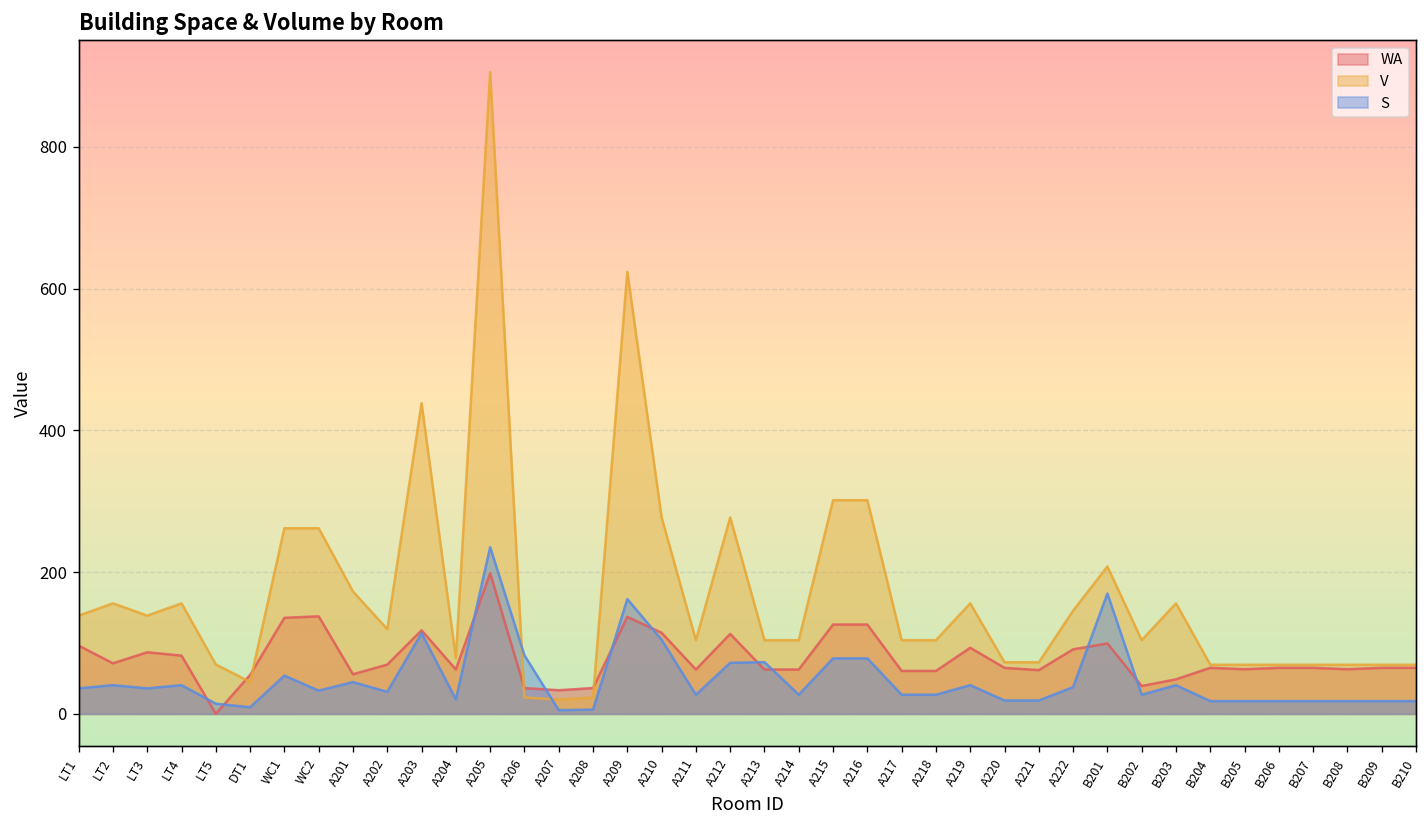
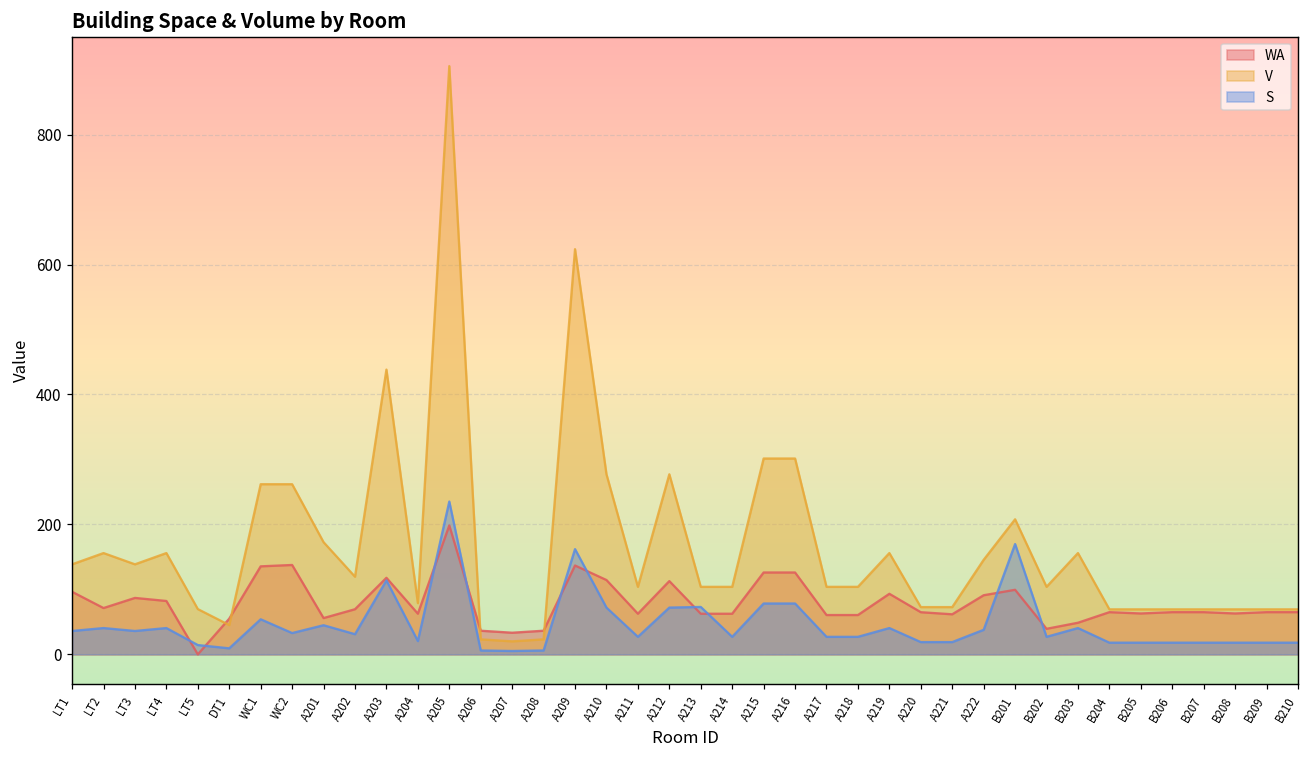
S, A206: 80 -> 10
S, A210: 100 -> 70
